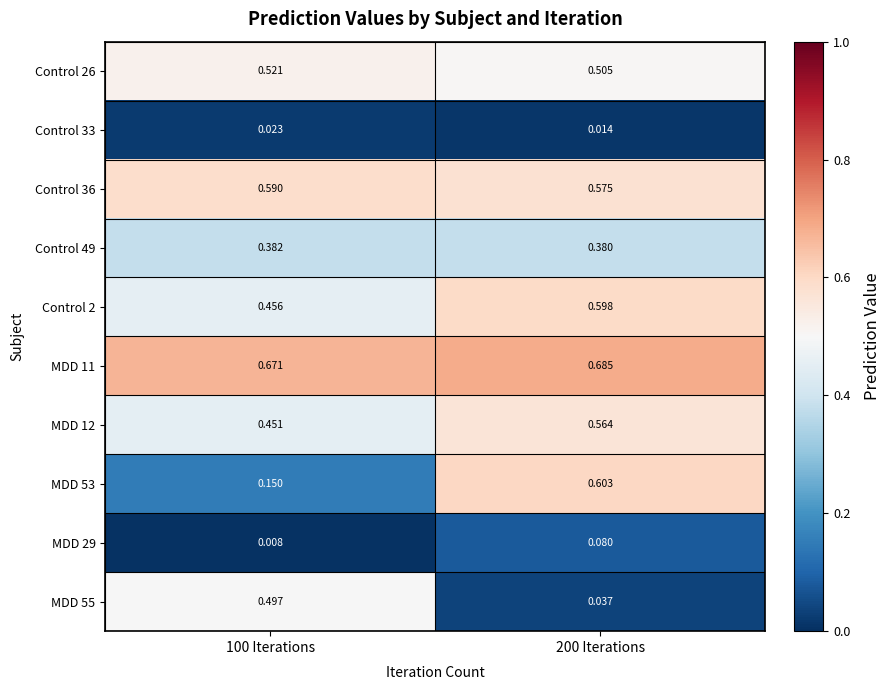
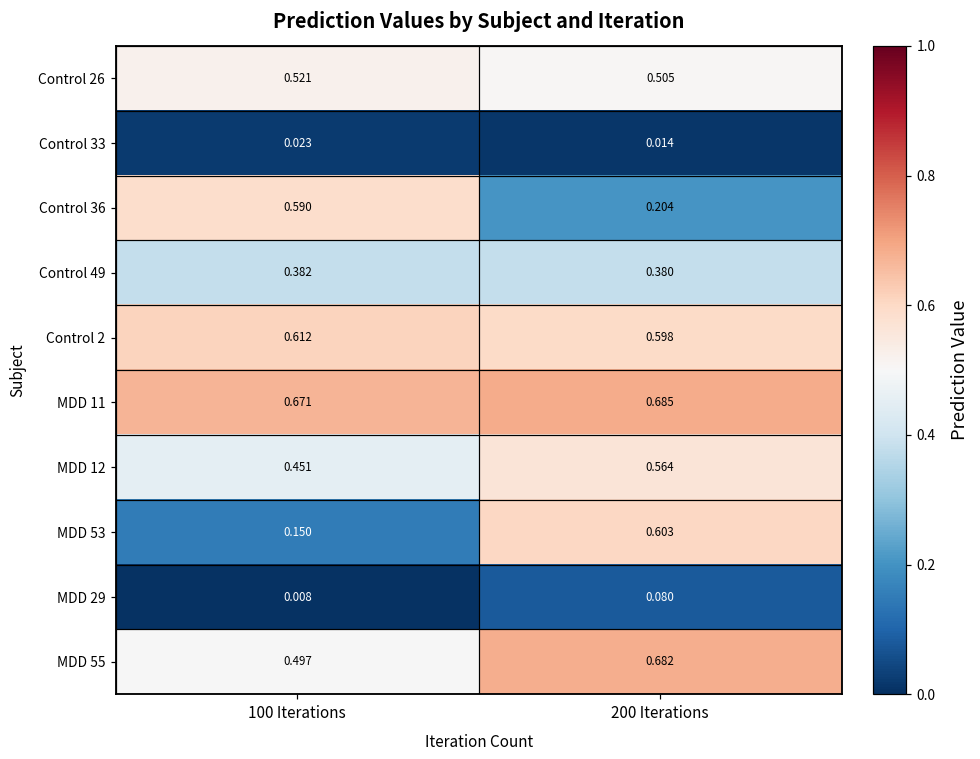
Control 36, 200 Iterations: 0.575 -> 0.204
Control 2, 100 Iterations: 0.456 -> 0.612
MDD 55, 200 Iterations: 0.037 -> 0.682
